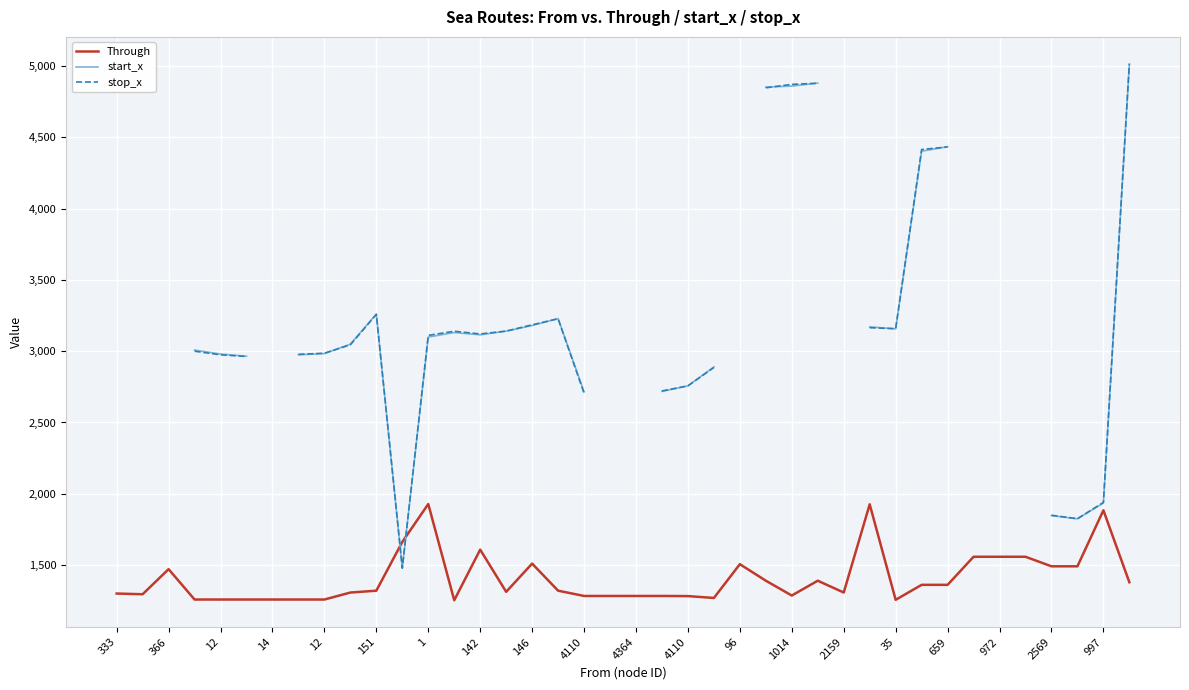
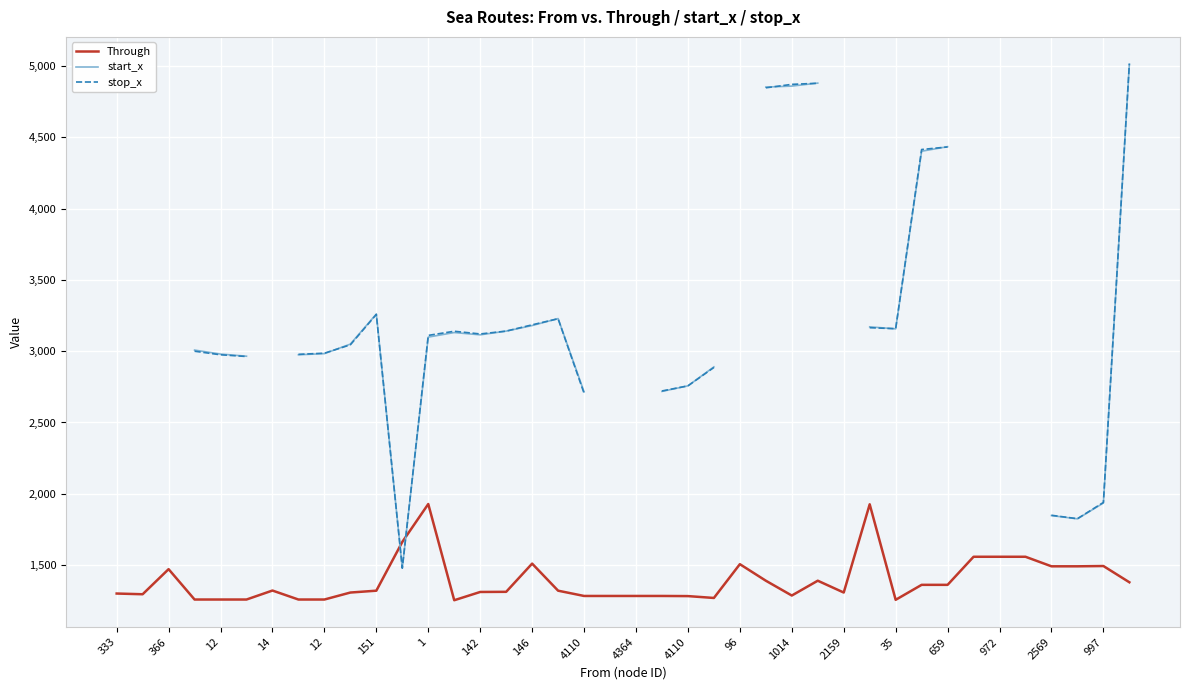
Through, 14: 1,260 -> 1,320
Through, 142: 1,610 -> 1,310
Through, 997: 1,880 -> 1,490
